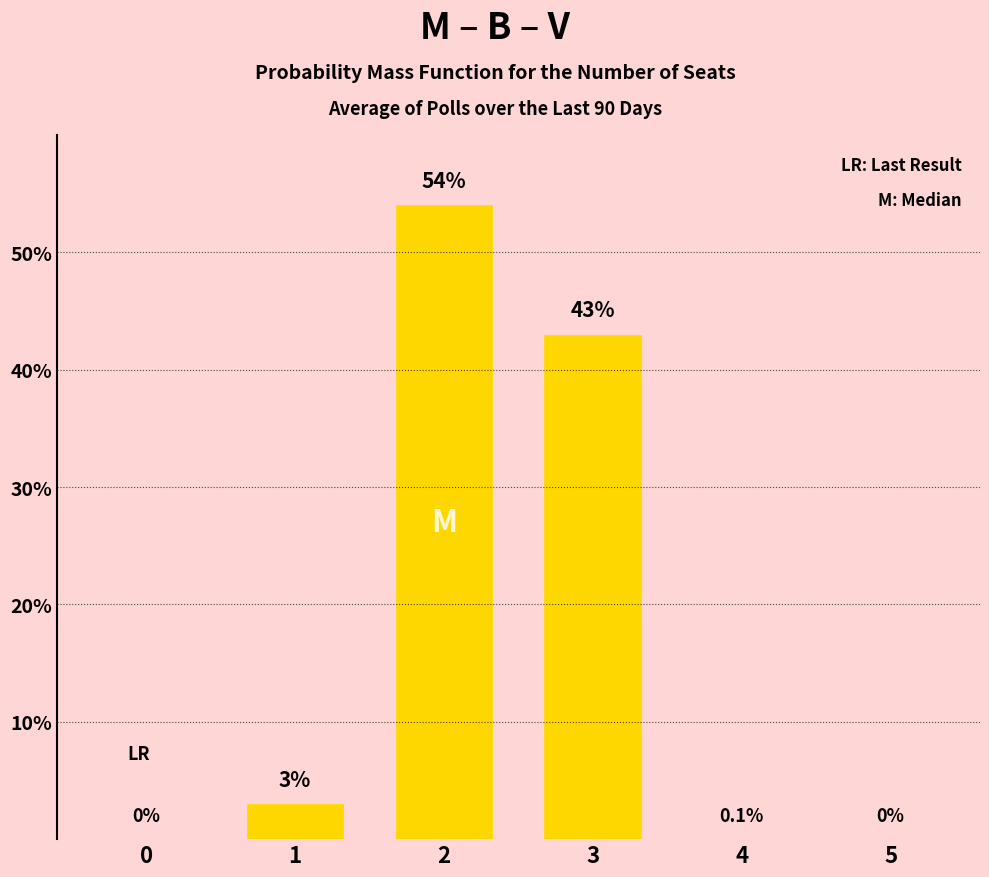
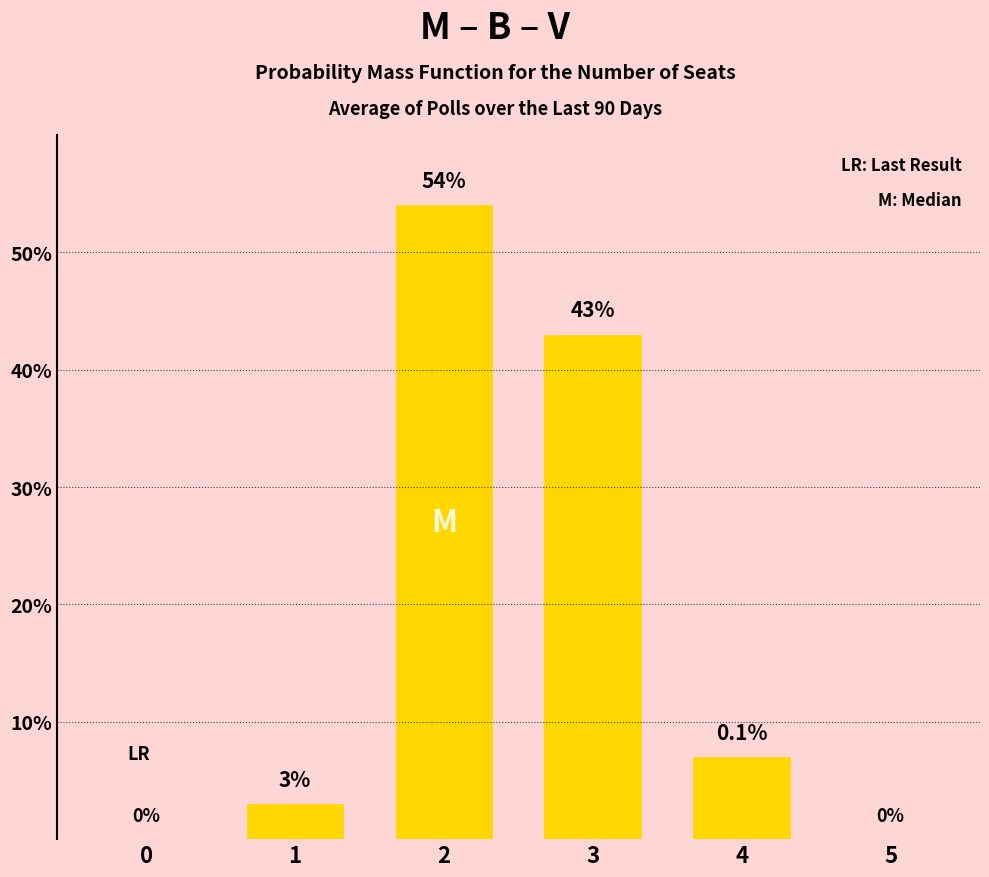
4: 0% -> 7%
